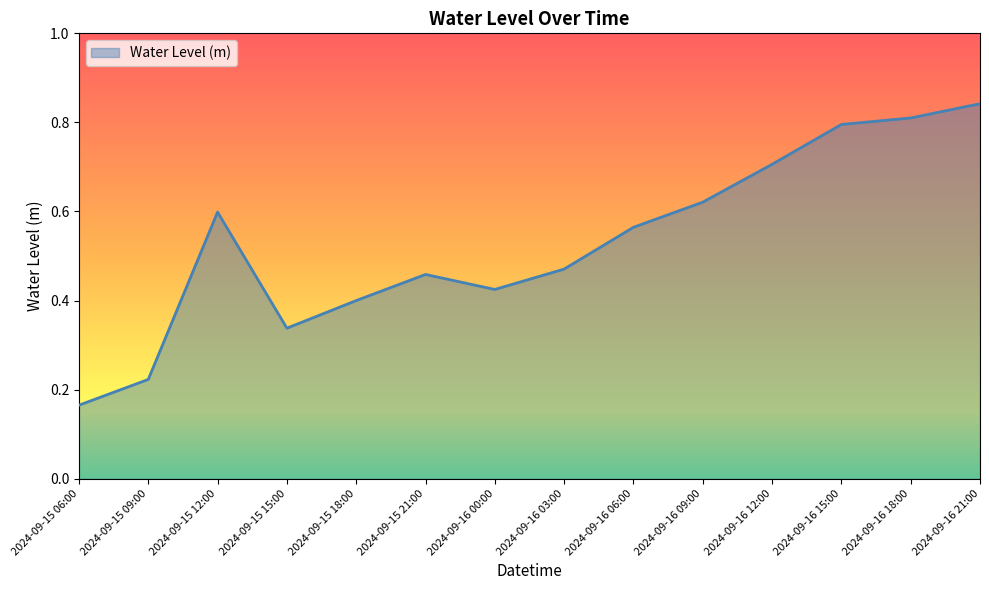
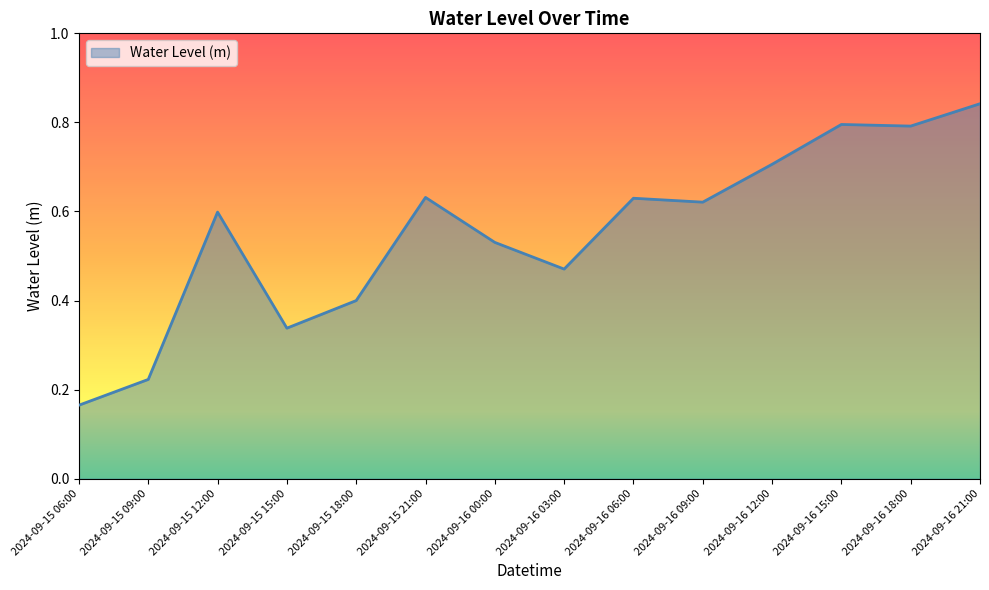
2024-09-15 21:00: 0.46 -> 0.63
2024-09-16 00:00: 0.42 -> 0.53
2024-09-16 06:00: 0.56 -> 0.63
2024-09-16 18:00: 0.81 -> 0.79
